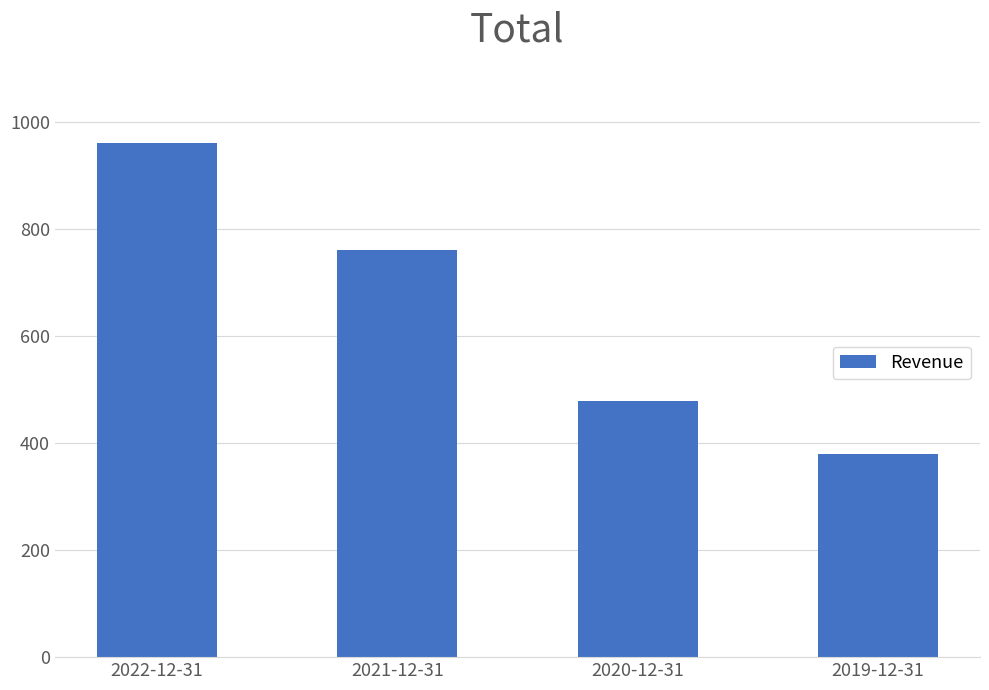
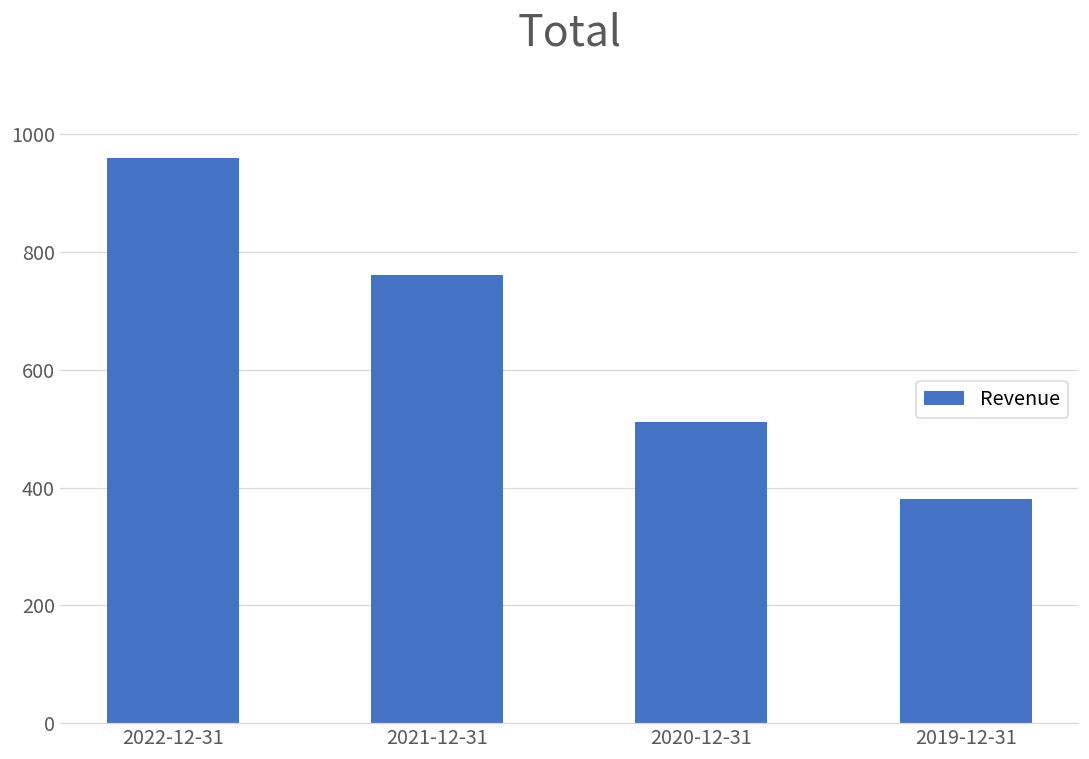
2020-12-31: 480 -> 510
